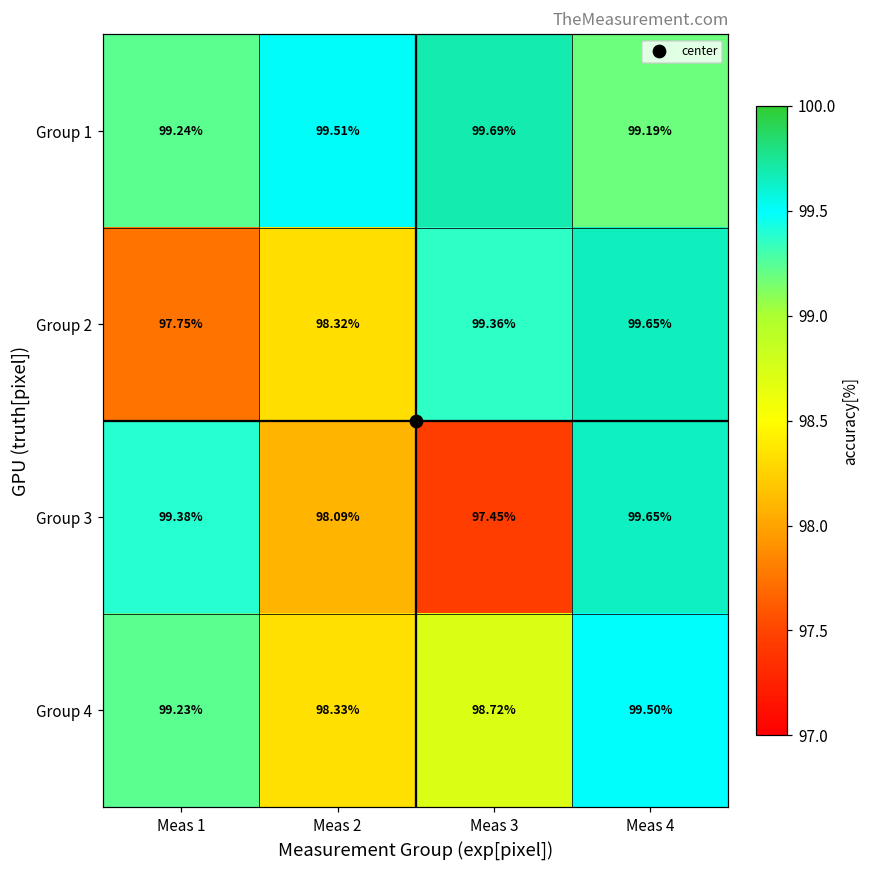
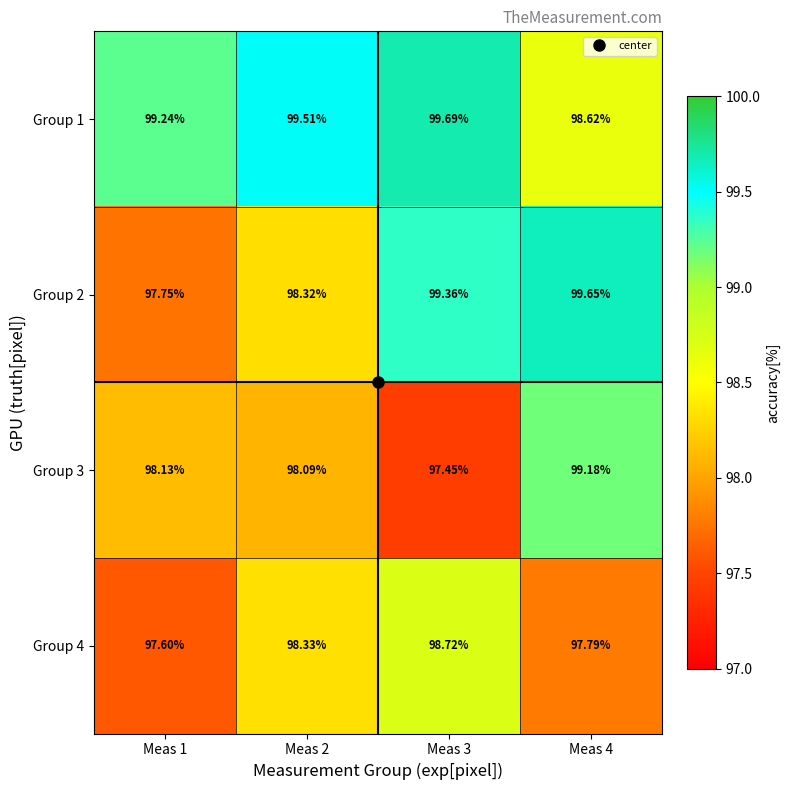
Group 1, Meas 4: 99.19% -> 98.62%
Group 3, Meas 1: 99.38% -> 98.13%
Group 3, Meas 4: 99.65% -> 99.18%
Group 4, Meas 1: 99.23% -> 97.60%
Group 4, Meas 4: 99.50% -> 97.79%
